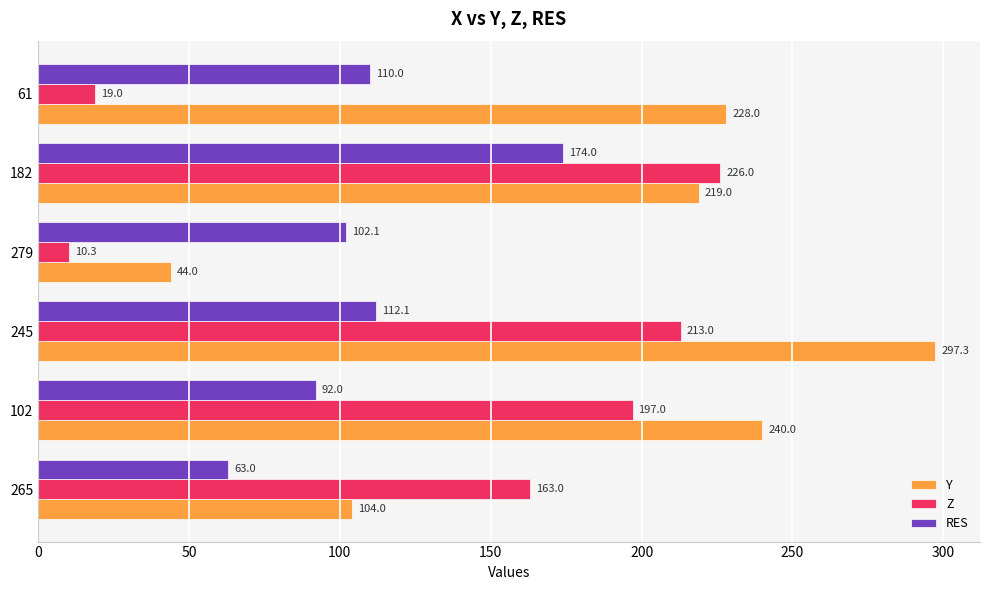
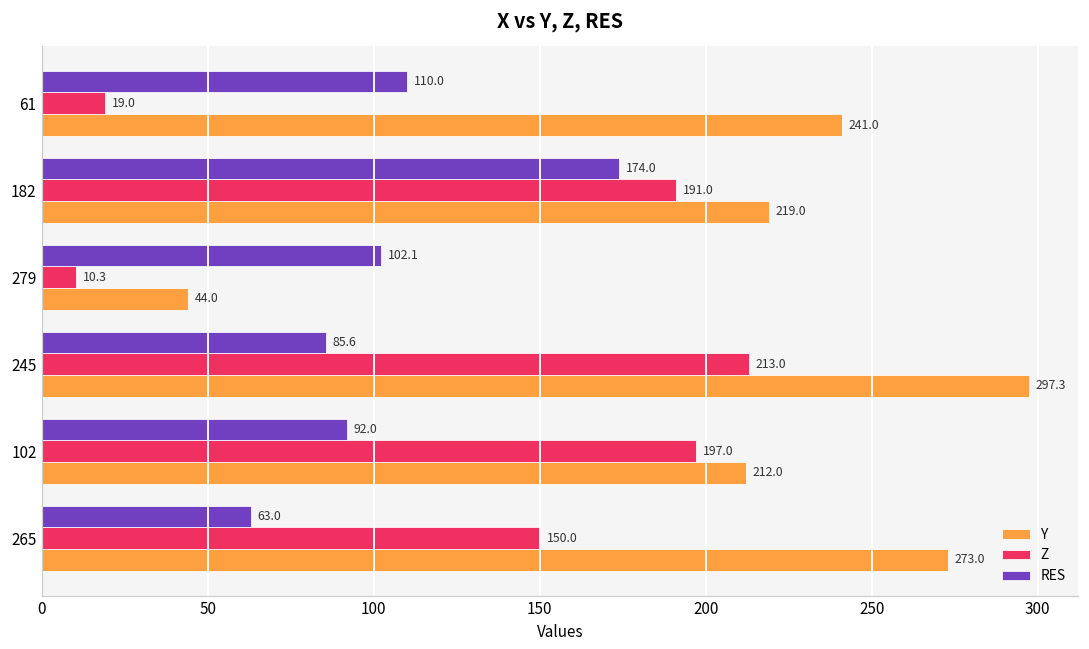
Y, 61: 228.0 -> 241.0
Z, 182: 226.0 -> 191.0
RES, 245: 112.1 -> 85.6
Y, 102: 240.0 -> 212.0
Z, 265: 163.0 -> 150.0
Y, 265: 104.0 -> 273.0
